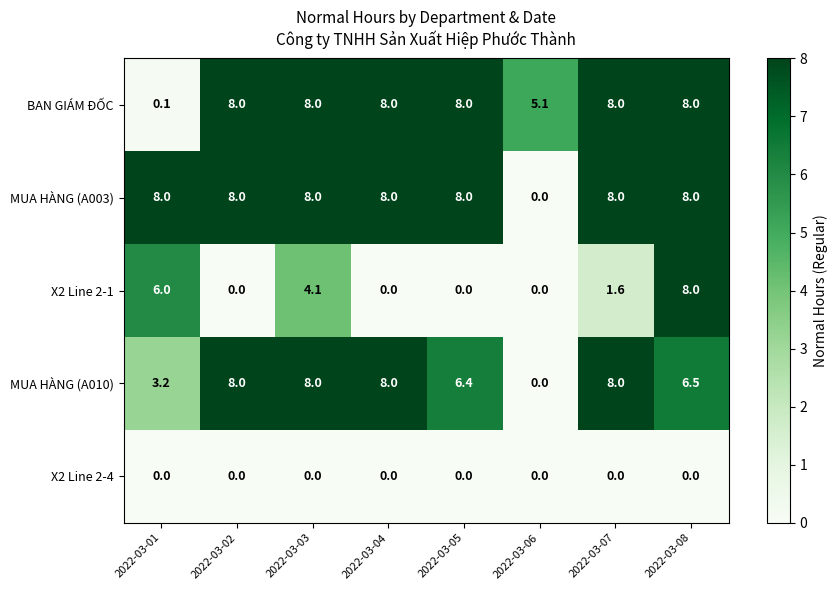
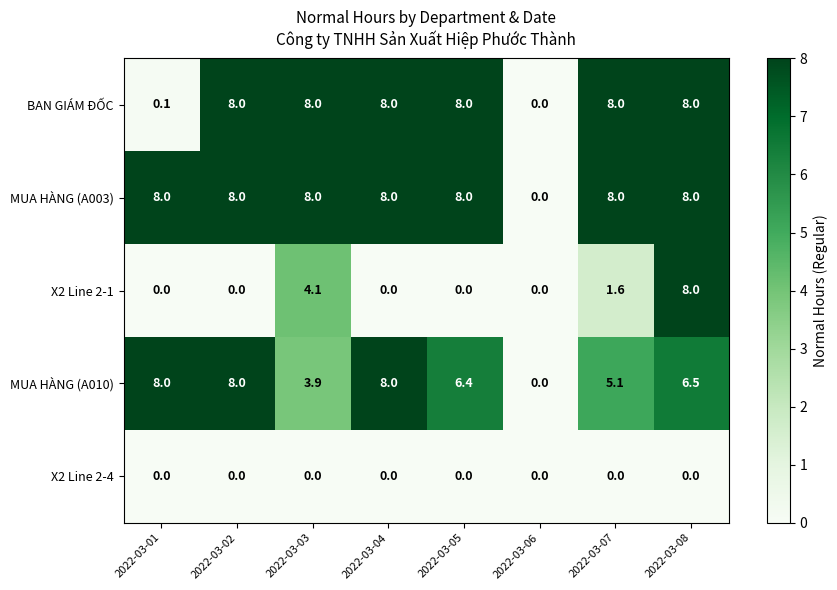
BAN GIÁM ĐỐC, 2022-03-06: 5.1 -> 0.0
X2 Line 2-1, 2022-03-01: 6.0 -> 0.0
MUA HÀNG (A010), 2022-03-01: 3.2 -> 8.0
MUA HÀNG (A010), 2022-03-03: 8.0 -> 3.9
MUA HÀNG (A010), 2022-03-07: 8.0 -> 5.1
